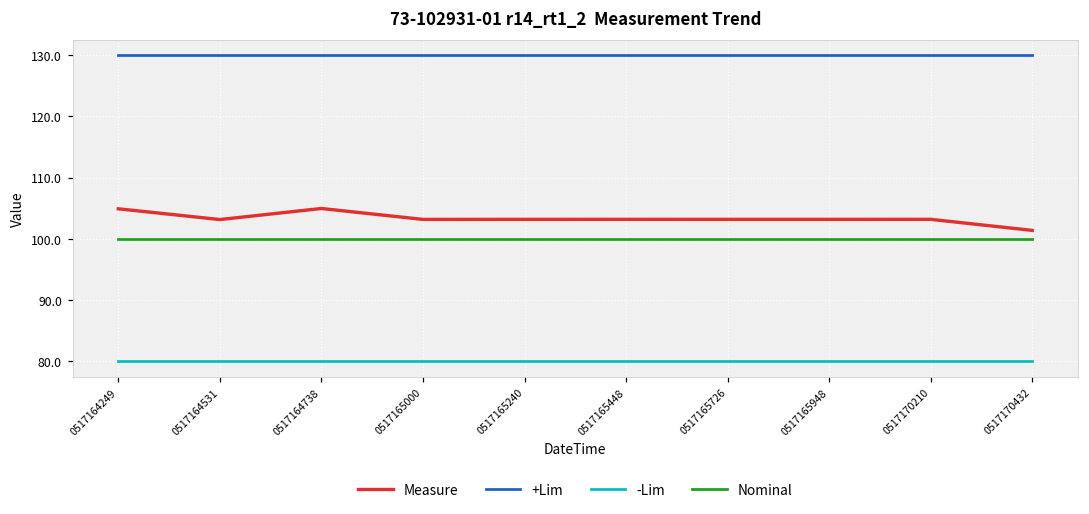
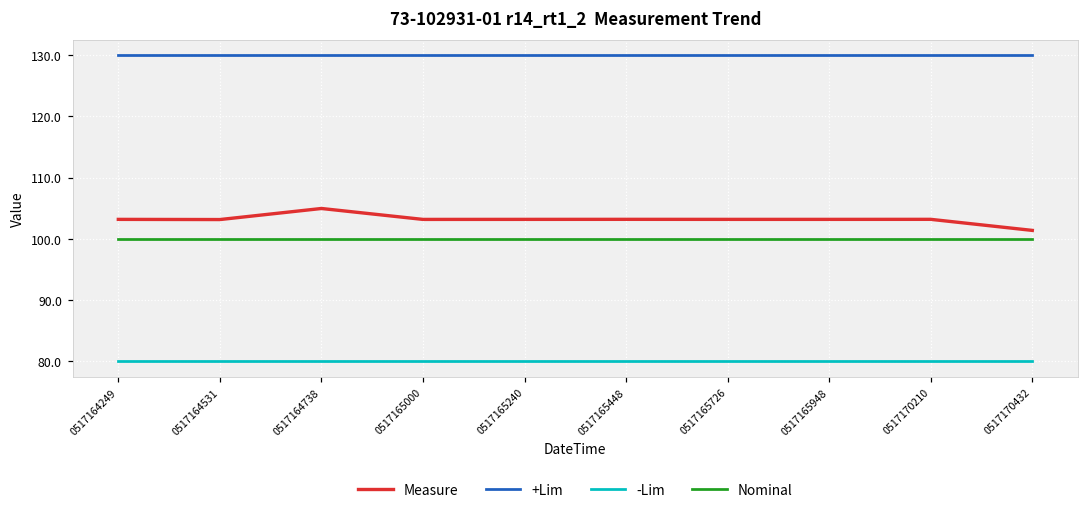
Measure, 0517164249: 105 -> 103
